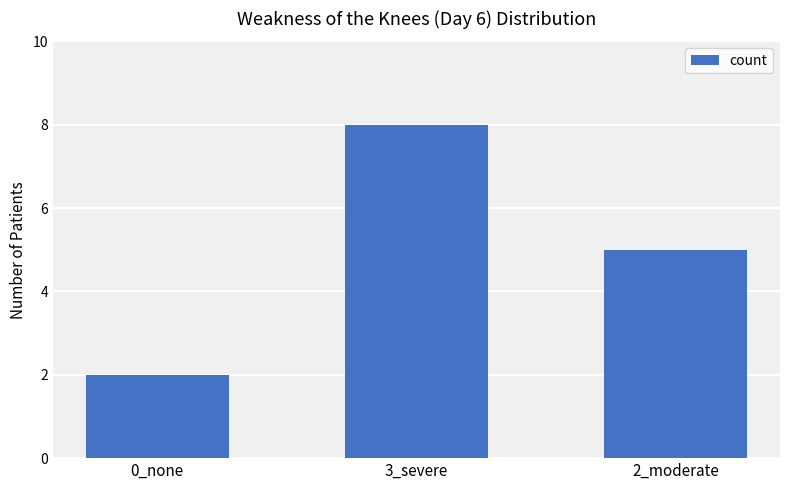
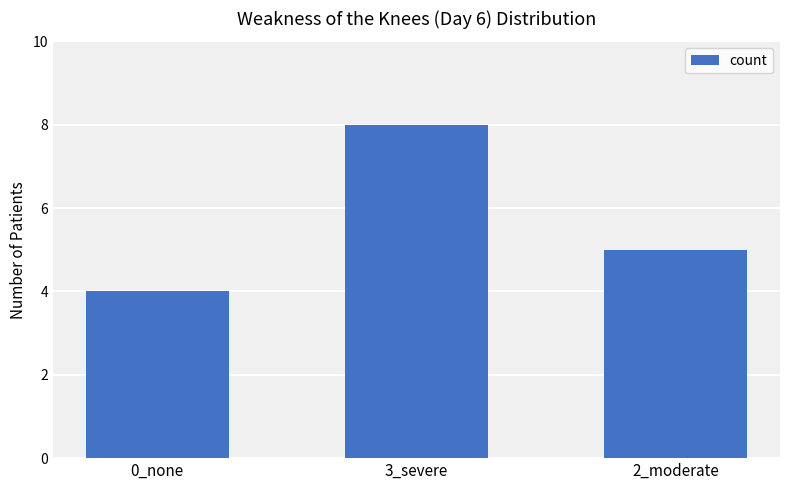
0_none: 2 -> 4
